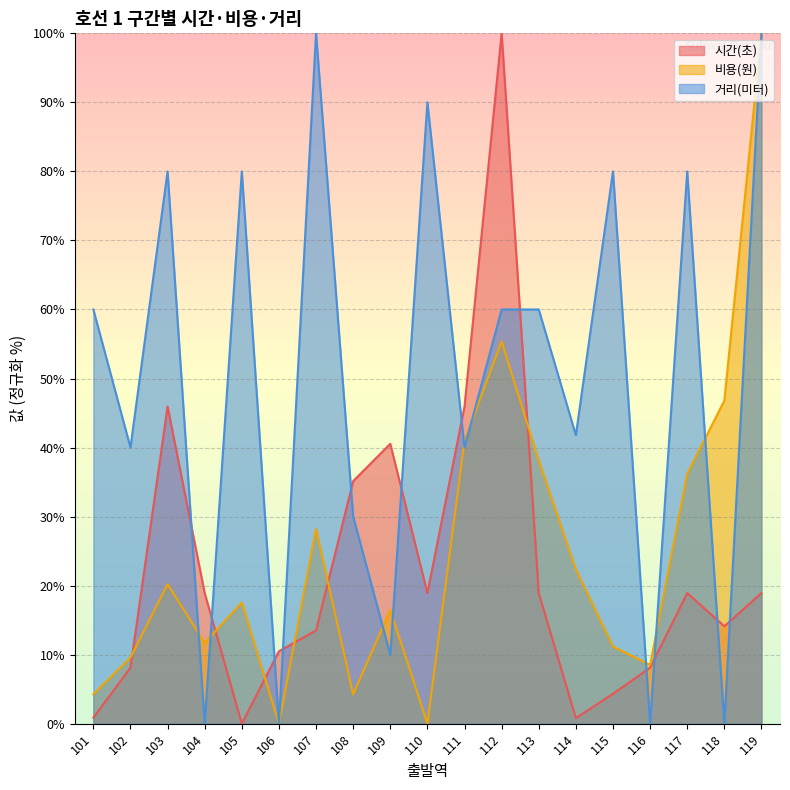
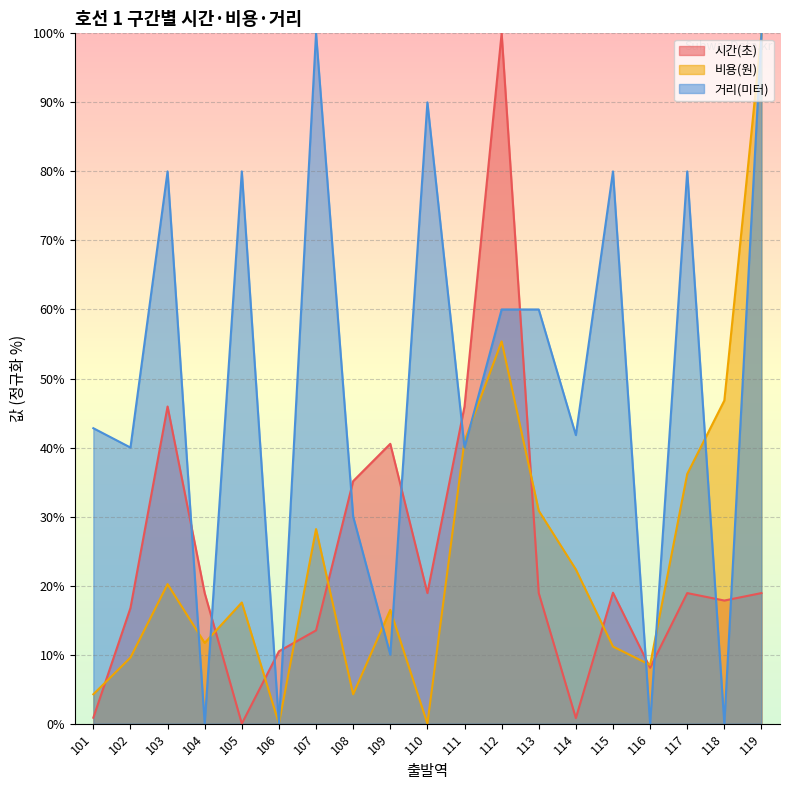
거리(미터), 101: 60% -> 43%
시간(초), 102: 8% -> 17%
비용(원), 113: 38% -> 31%
시간(초), 115: 4% -> 19%
시간(초), 118: 14% -> 18%
